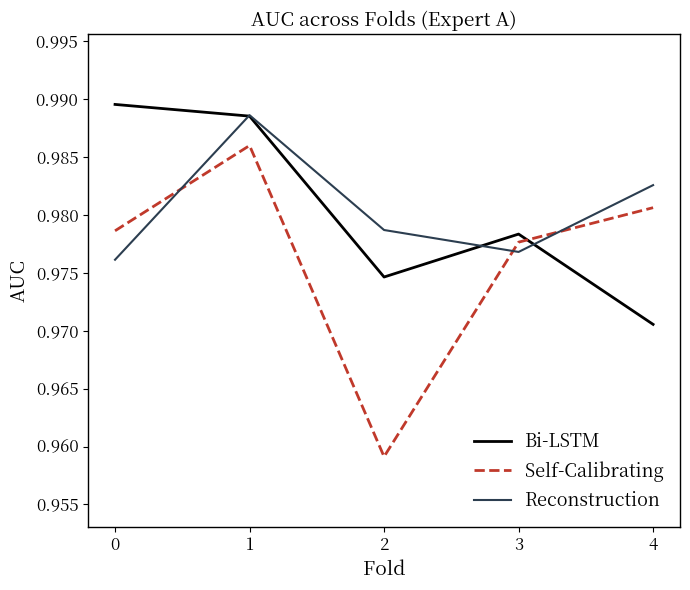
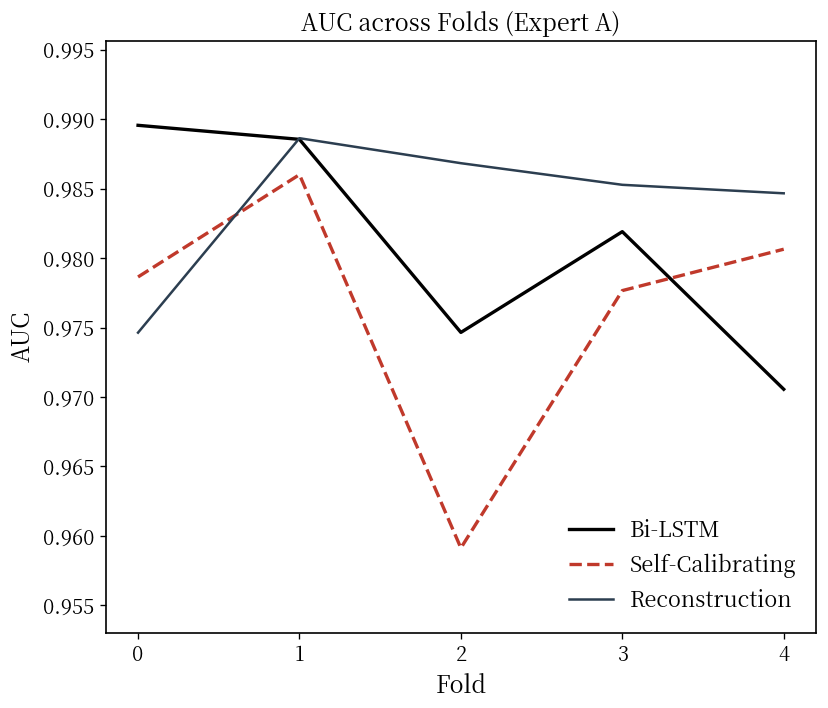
Reconstruction, 0: 0.9761 -> 0.9746
Reconstruction, 2: 0.9787 -> 0.9868
Bi-LSTM, 3: 0.9784 -> 0.9819
Reconstruction, 3: 0.9768 -> 0.9853
Reconstruction, 4: 0.9826 -> 0.9847
